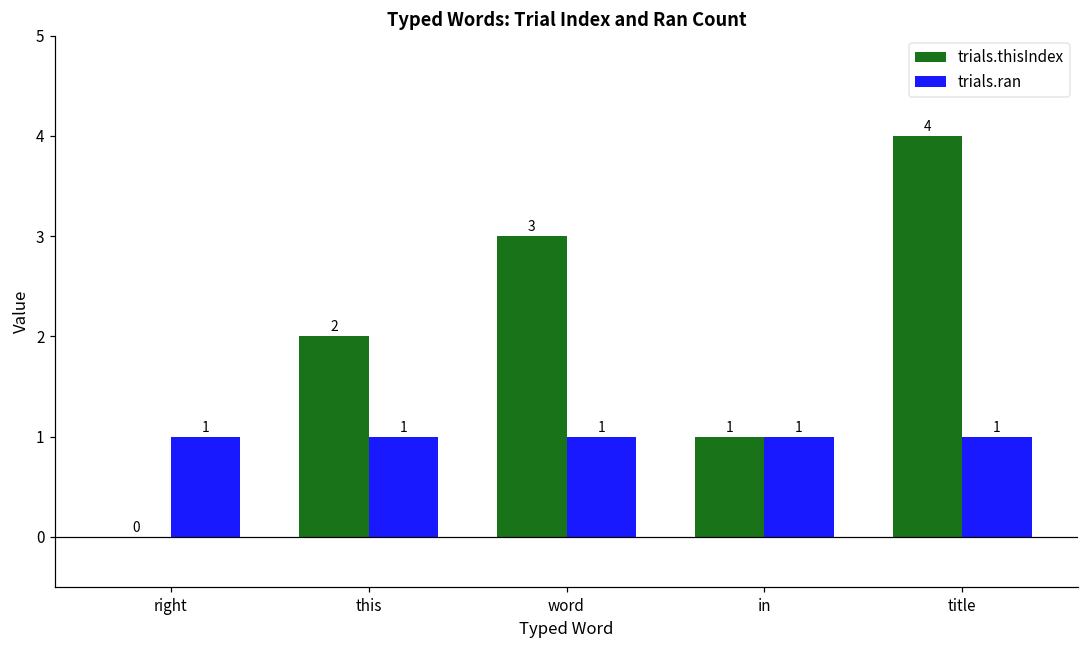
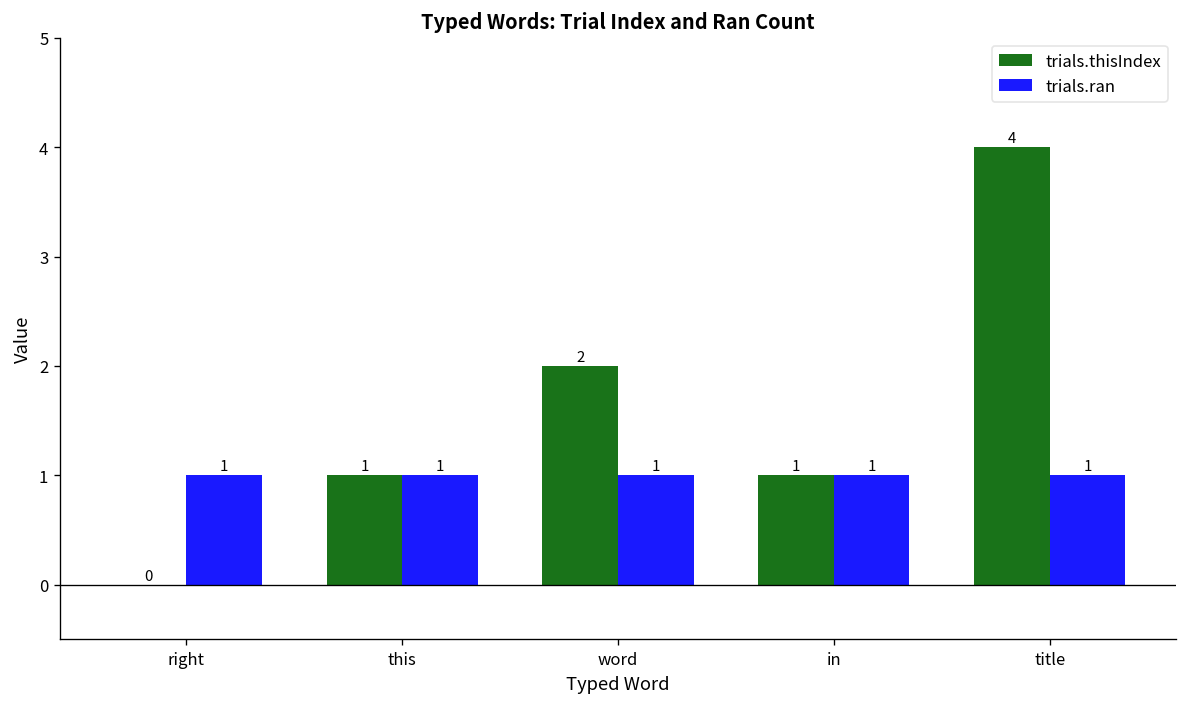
trials.thisIndex, this: 2 -> 1
trials.thisIndex, word: 3 -> 2
